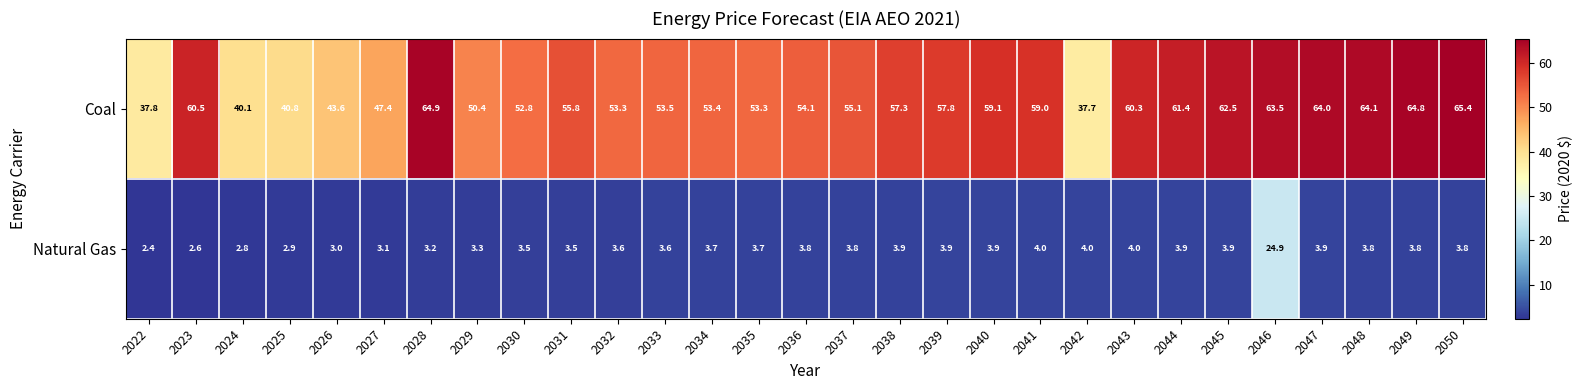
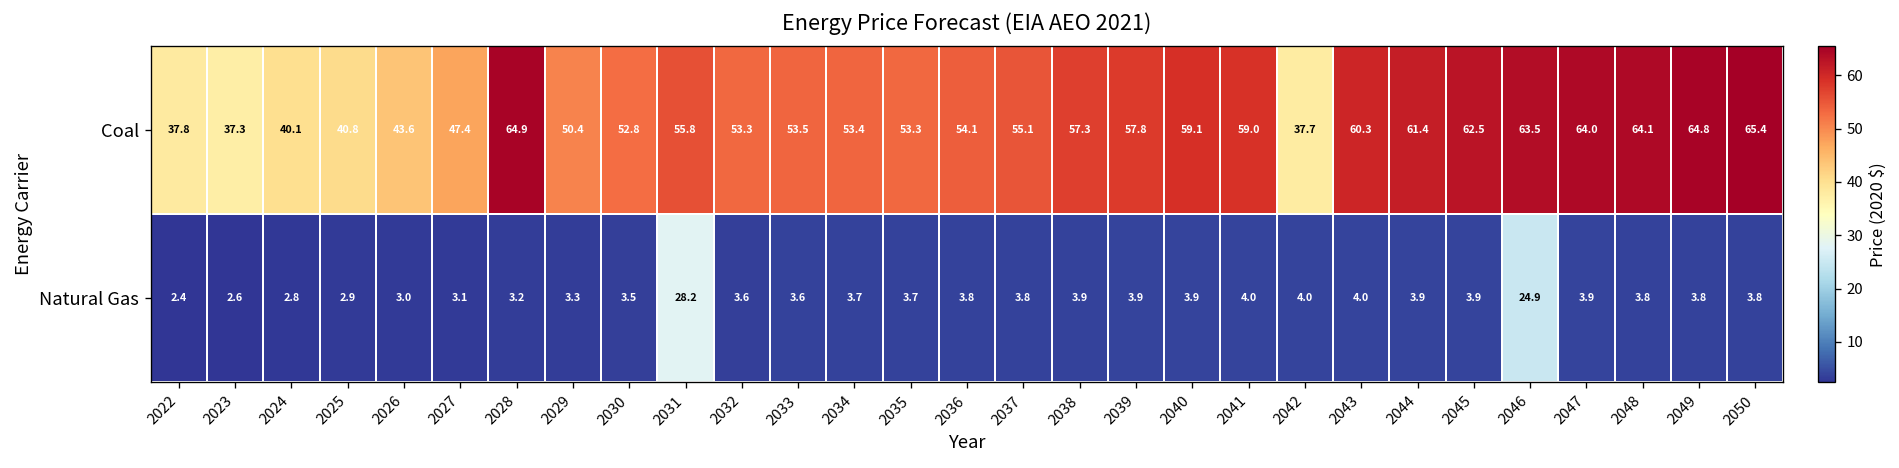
Coal, 2023: 60.5 -> 37.3
Natural Gas, 2031: 3.5 -> 28.2
